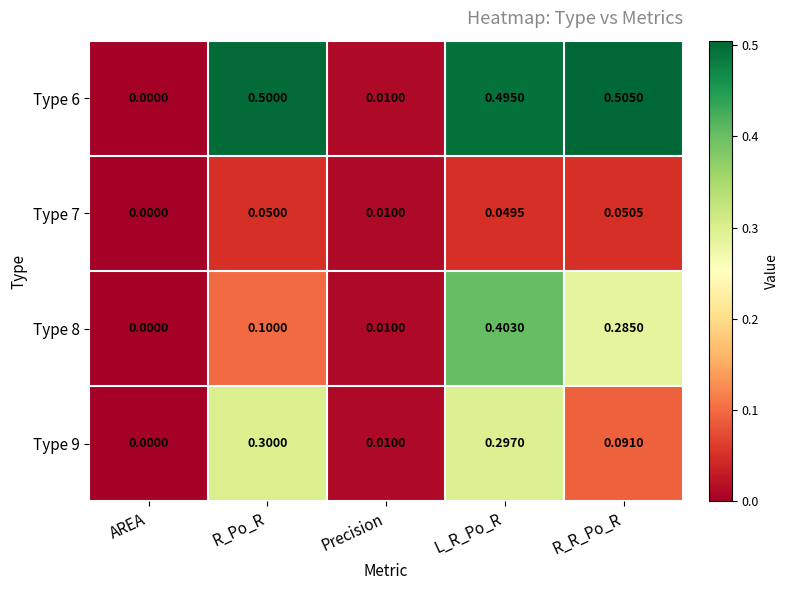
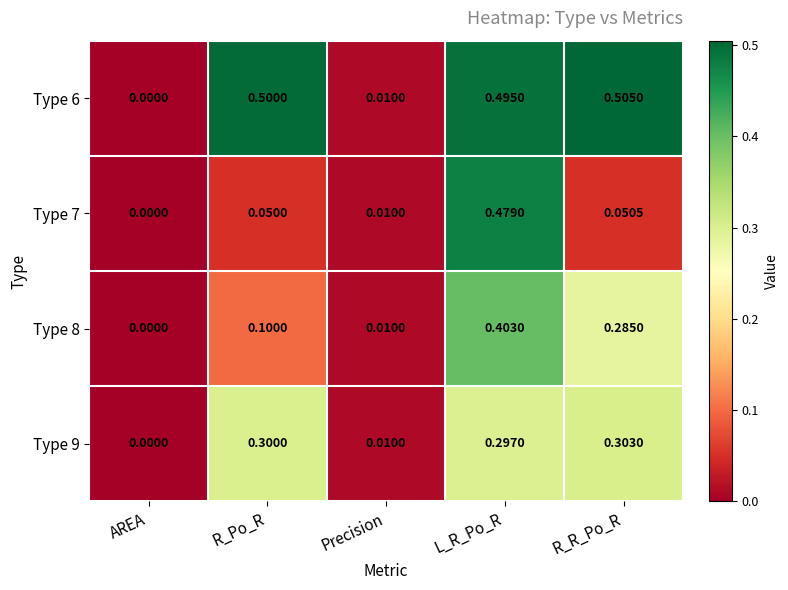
Type 7, L_R_Po_R: 0.0495 -> 0.4790
Type 9, R_R_Po_R: 0.0910 -> 0.3030
